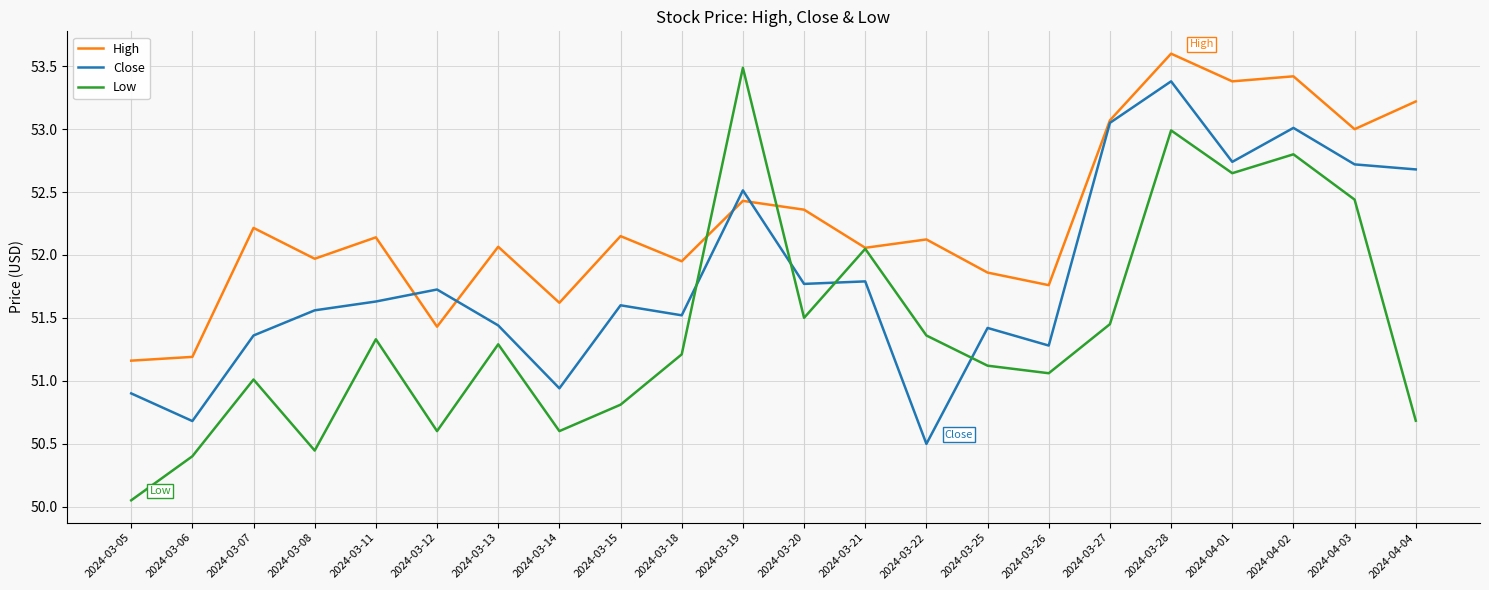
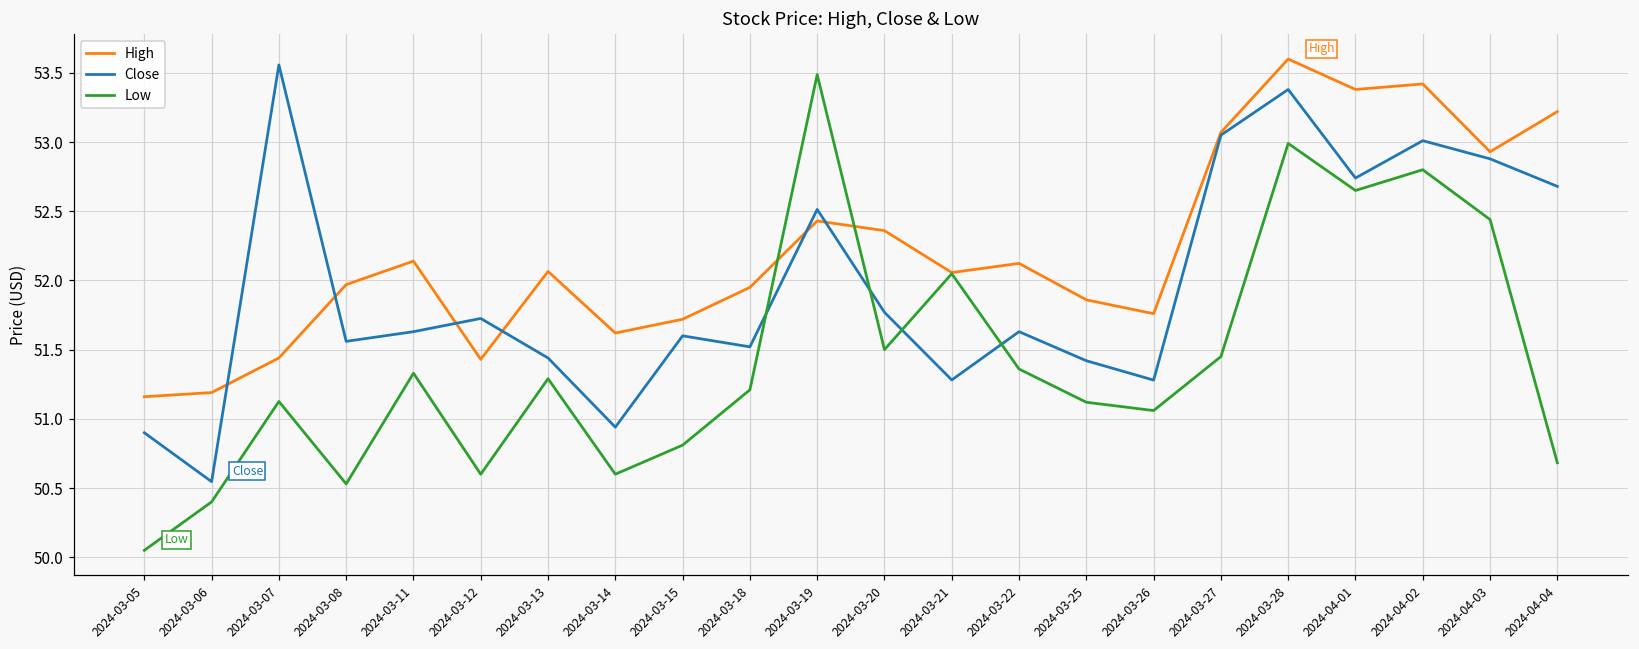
Close, 2024-03-06: 50.68 -> 50.55
High, 2024-03-07: 52.22 -> 51.44
Close, 2024-03-07: 51.36 -> 53.56
Low, 2024-03-07: 51.01 -> 51.13
Low, 2024-03-08: 50.45 -> 50.53
High, 2024-03-15: 52.15 -> 51.72
Close, 2024-03-21: 51.79 -> 51.28
Close, 2024-03-22: 50.50 -> 51.63
High, 2024-04-03: 53.00 -> 52.93
Close, 2024-04-03: 52.72 -> 52.88
